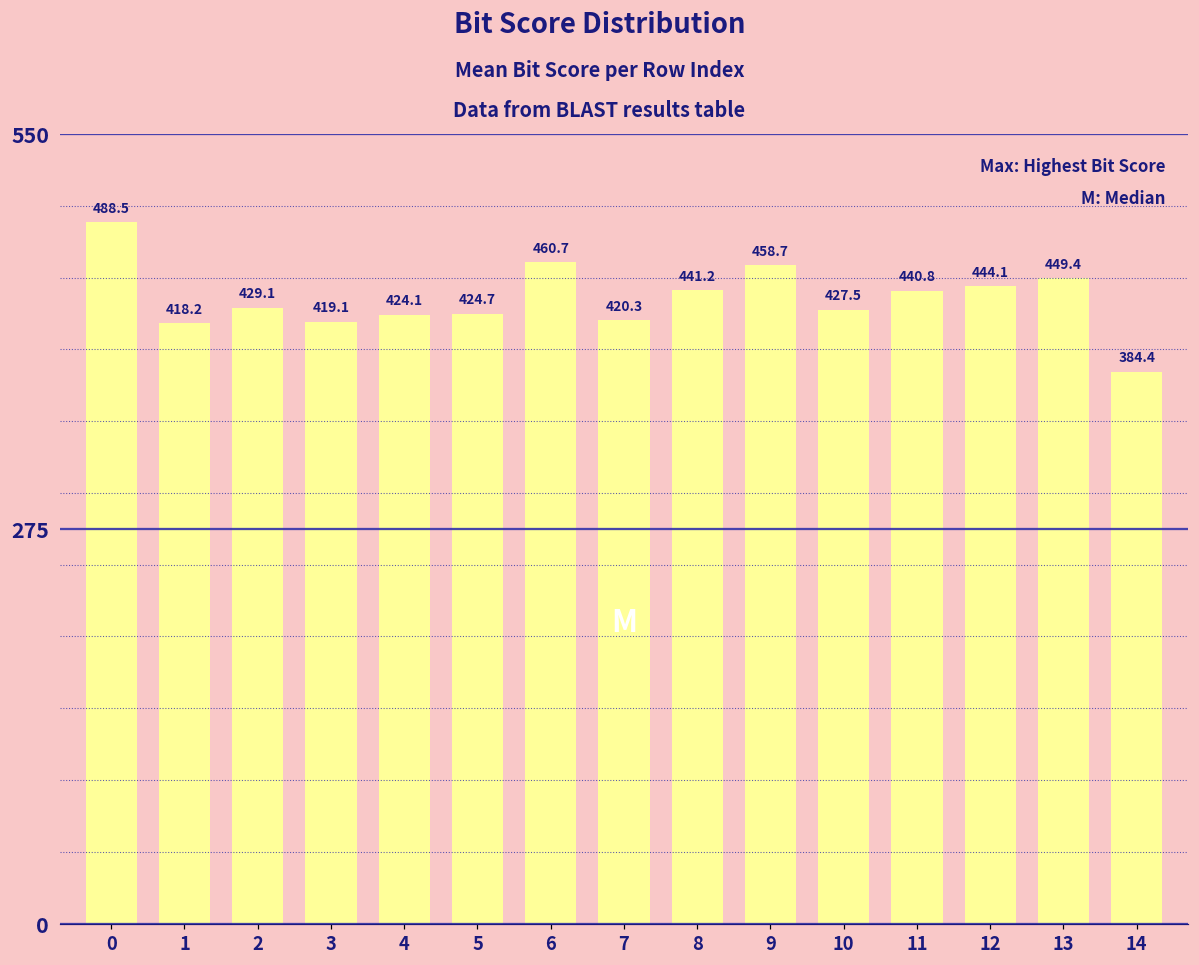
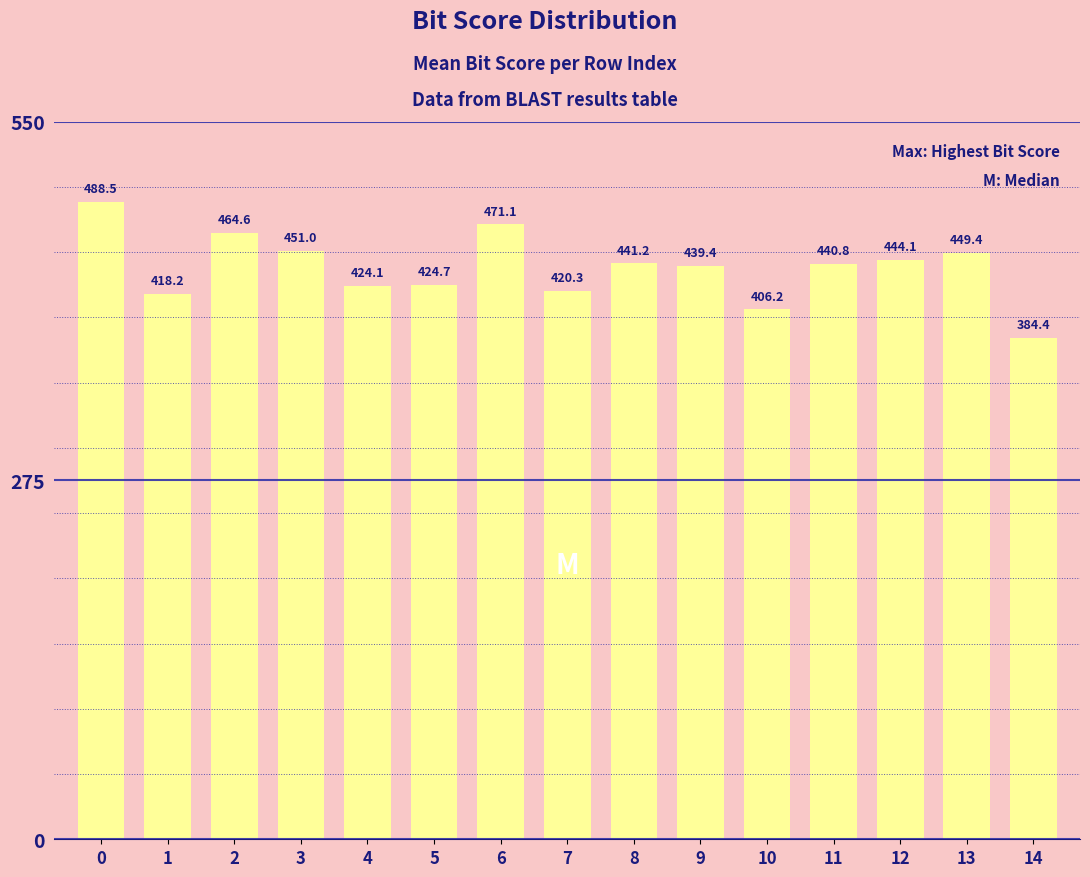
2: 429.1 -> 464.6
3: 419.1 -> 451.0
6: 460.7 -> 471.1
9: 458.7 -> 439.4
10: 427.5 -> 406.2
